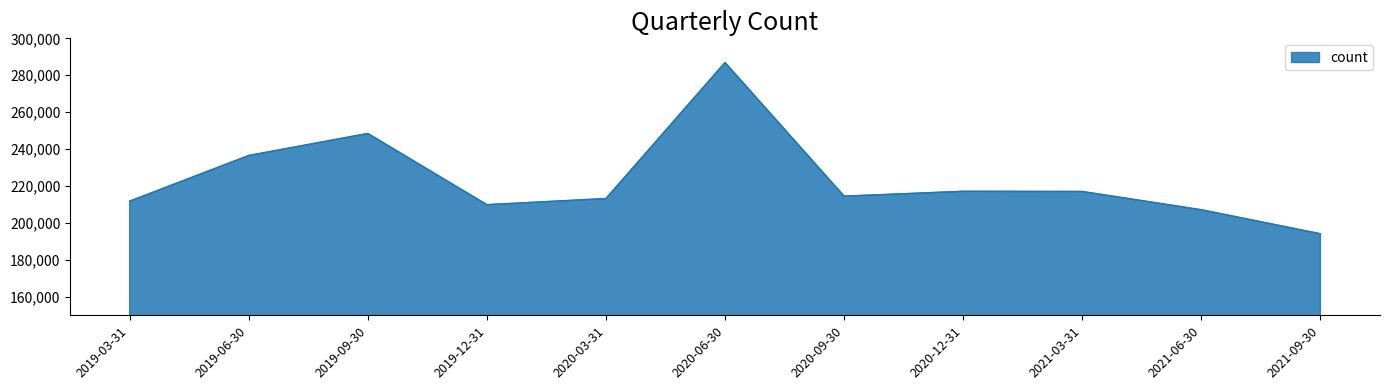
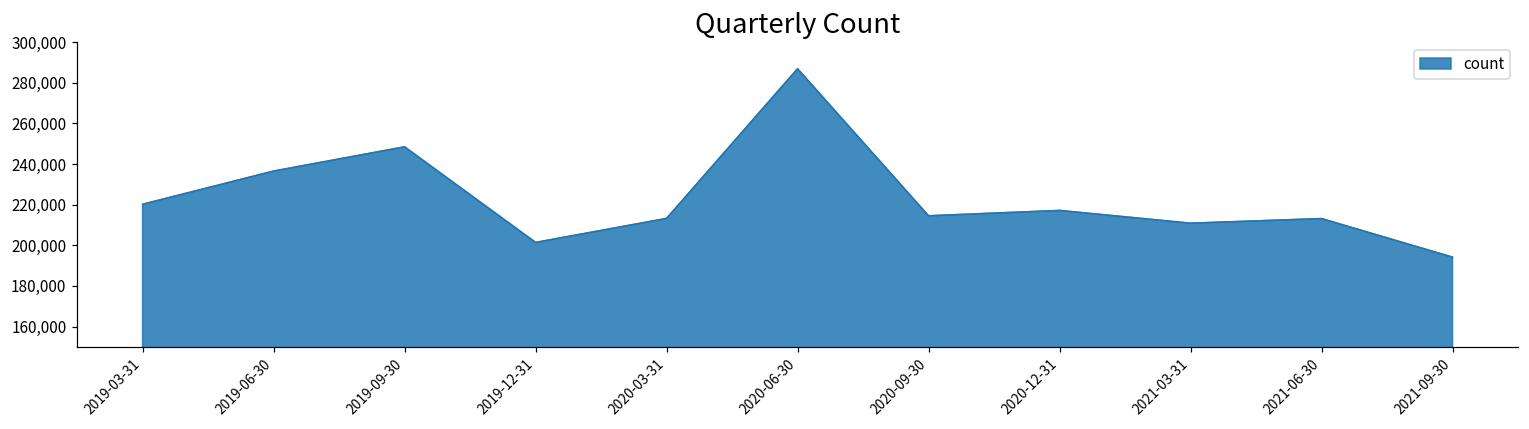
2019-03-31: 212,000 -> 220,000
2019-12-31: 210,000 -> 201,000
2021-03-31: 217,000 -> 211,000
2021-06-30: 207,000 -> 213,000
